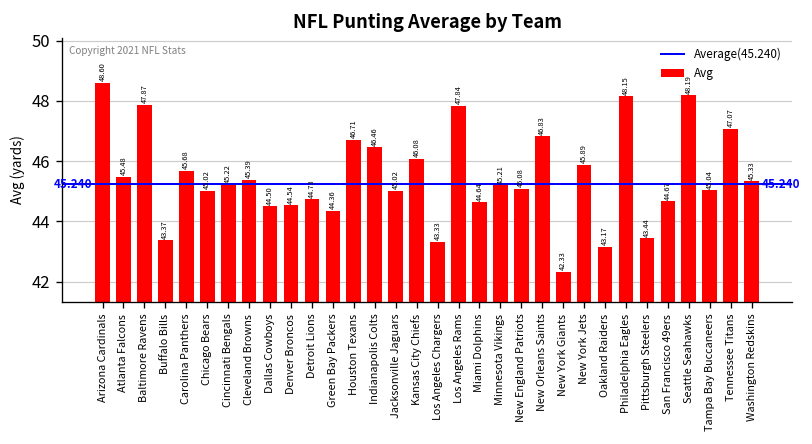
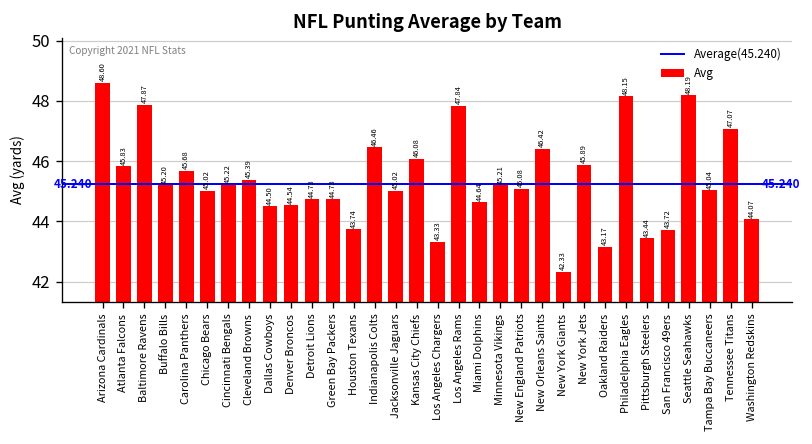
Atlanta Falcons: 45.48 -> 45.83
Buffalo Bills: 43.37 -> 45.20
Green Bay Packers: 44.36 -> 44.73
Houston Texans: 46.71 -> 43.74
New Orleans Saints: 46.83 -> 46.42
San Francisco 49ers: 44.67 -> 43.72
Washington Redskins: 45.33 -> 44.07
